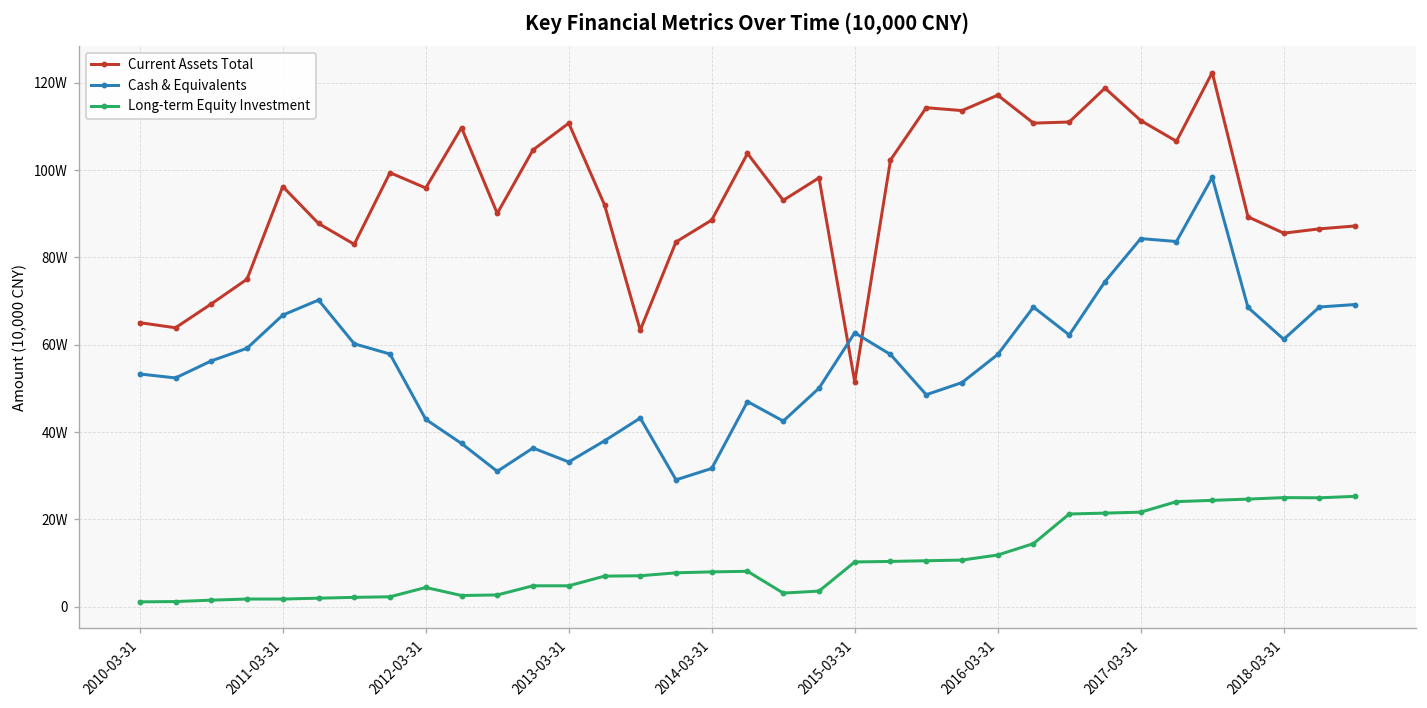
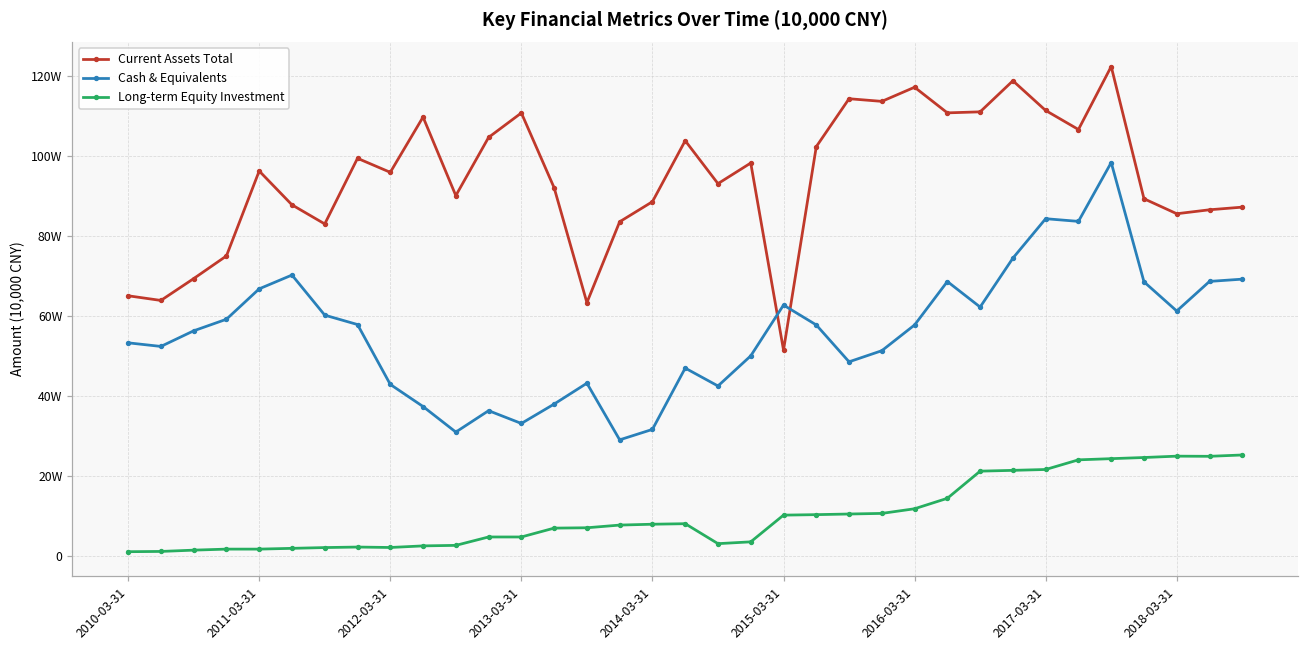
Long-term Equity Investment, 2012-03-31: 4W -> 2W
